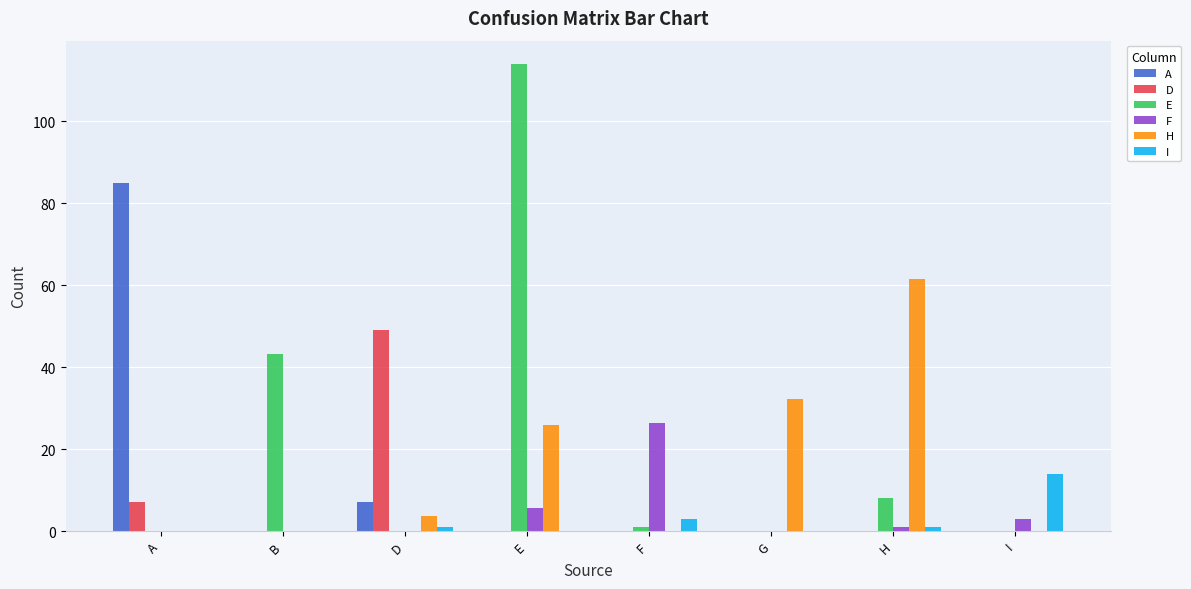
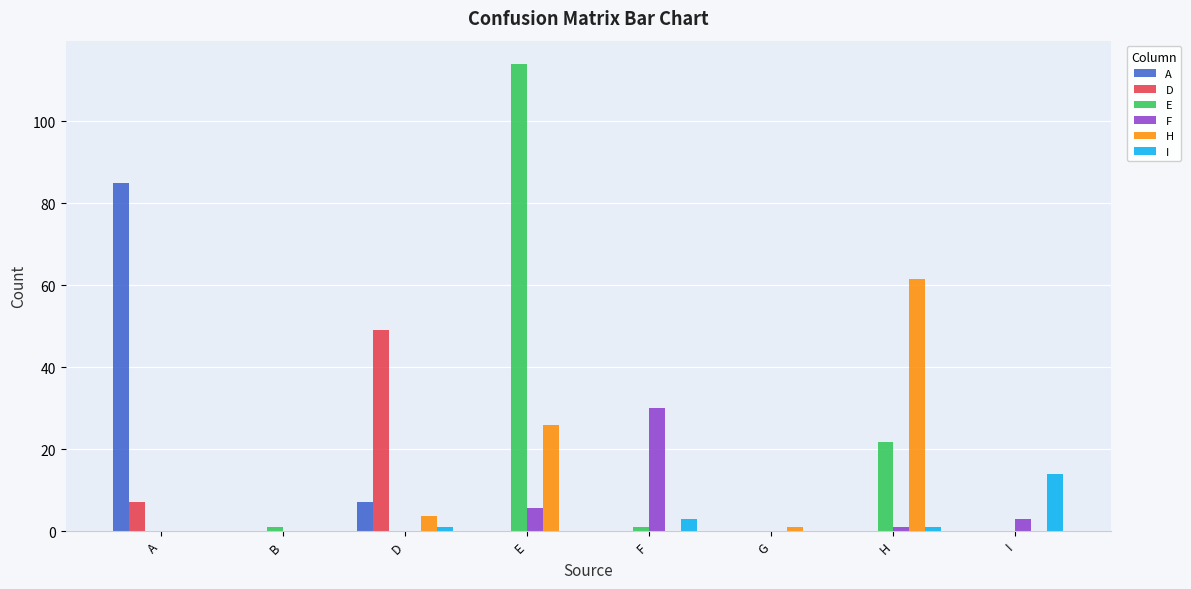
E, B: 43 -> 1
F, F: 26 -> 30
H, G: 32 -> 1
E, H: 8 -> 22
